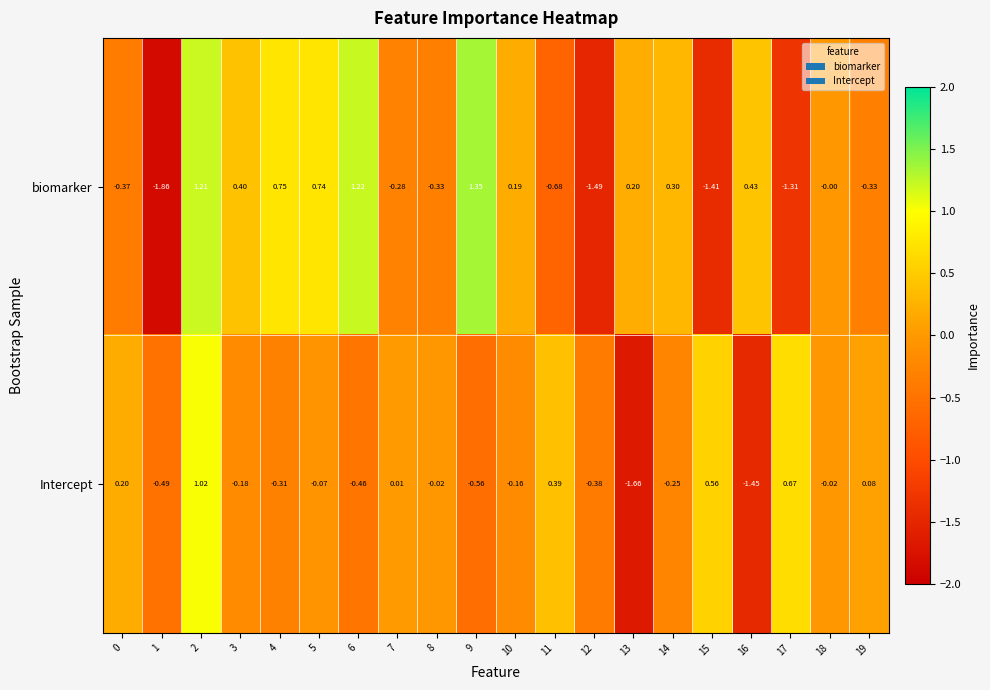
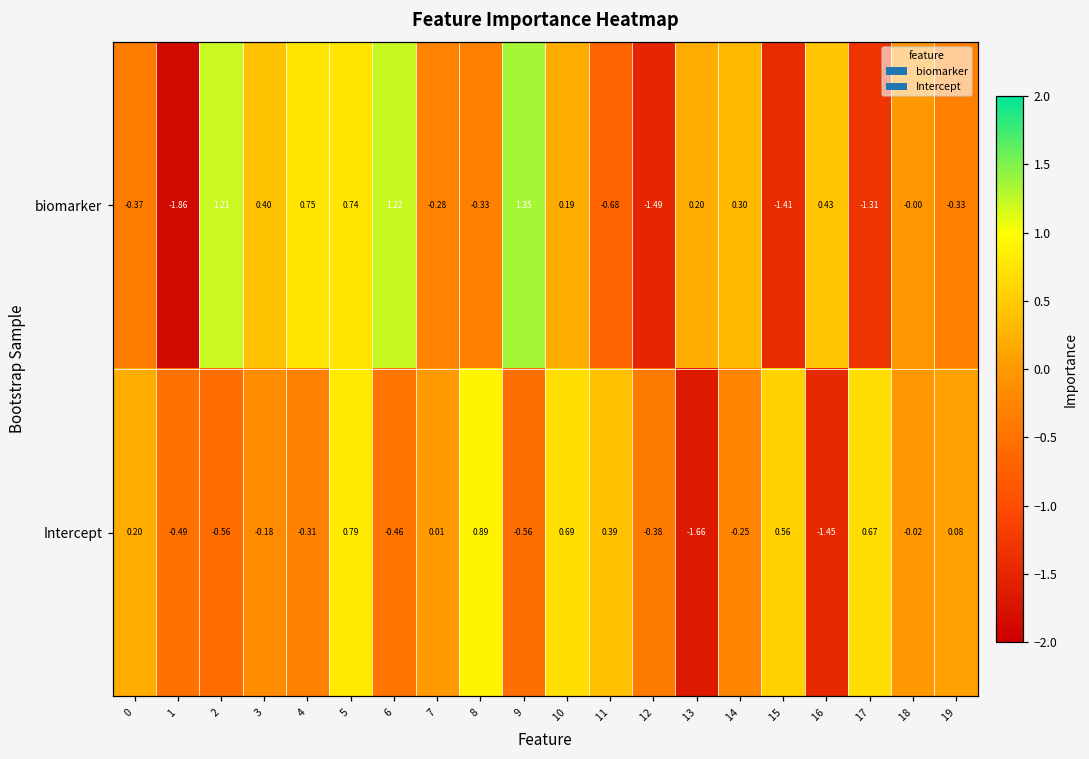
Intercept, 2: 1.02 -> -0.56
Intercept, 5: -0.07 -> 0.79
Intercept, 8: -0.02 -> 0.89
Intercept, 10: -0.16 -> 0.69
